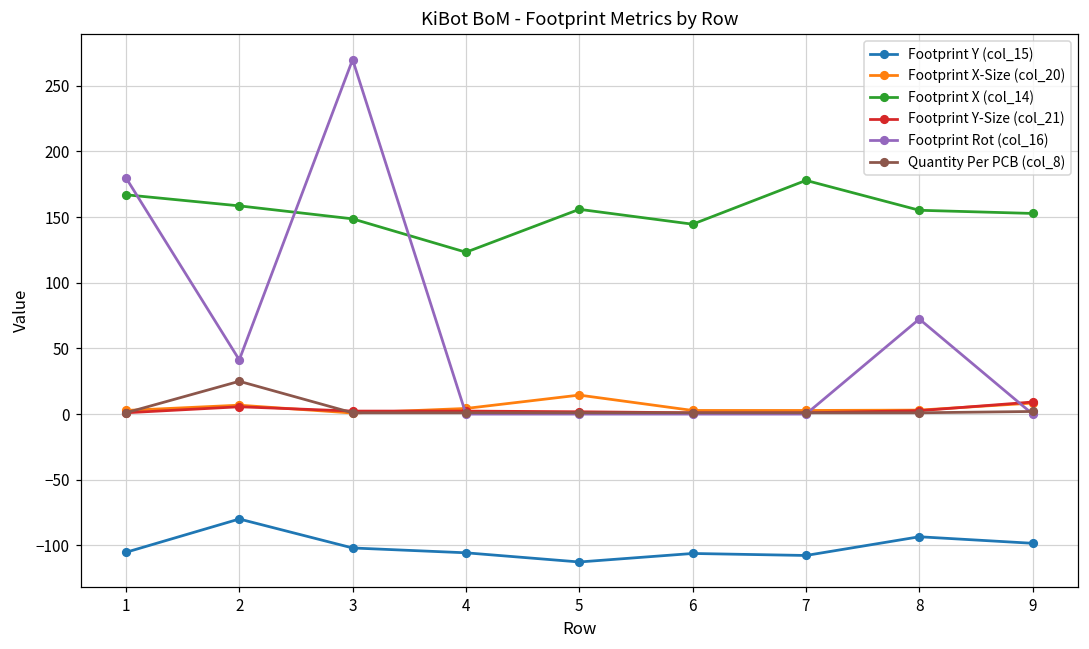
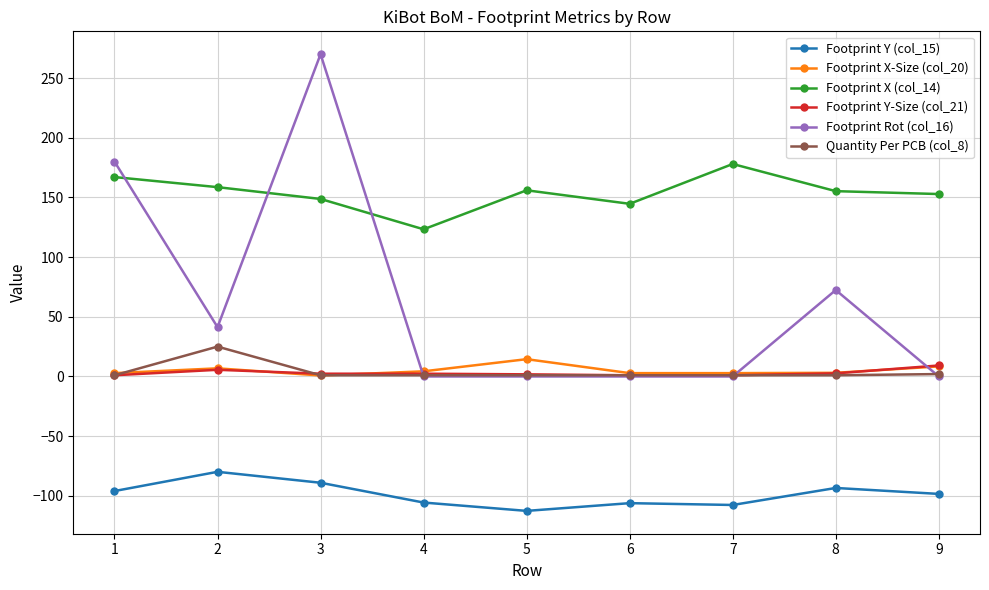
Footprint Y (col_15), 1: -105 -> -96
Footprint Y (col_15), 3: -102 -> -89
